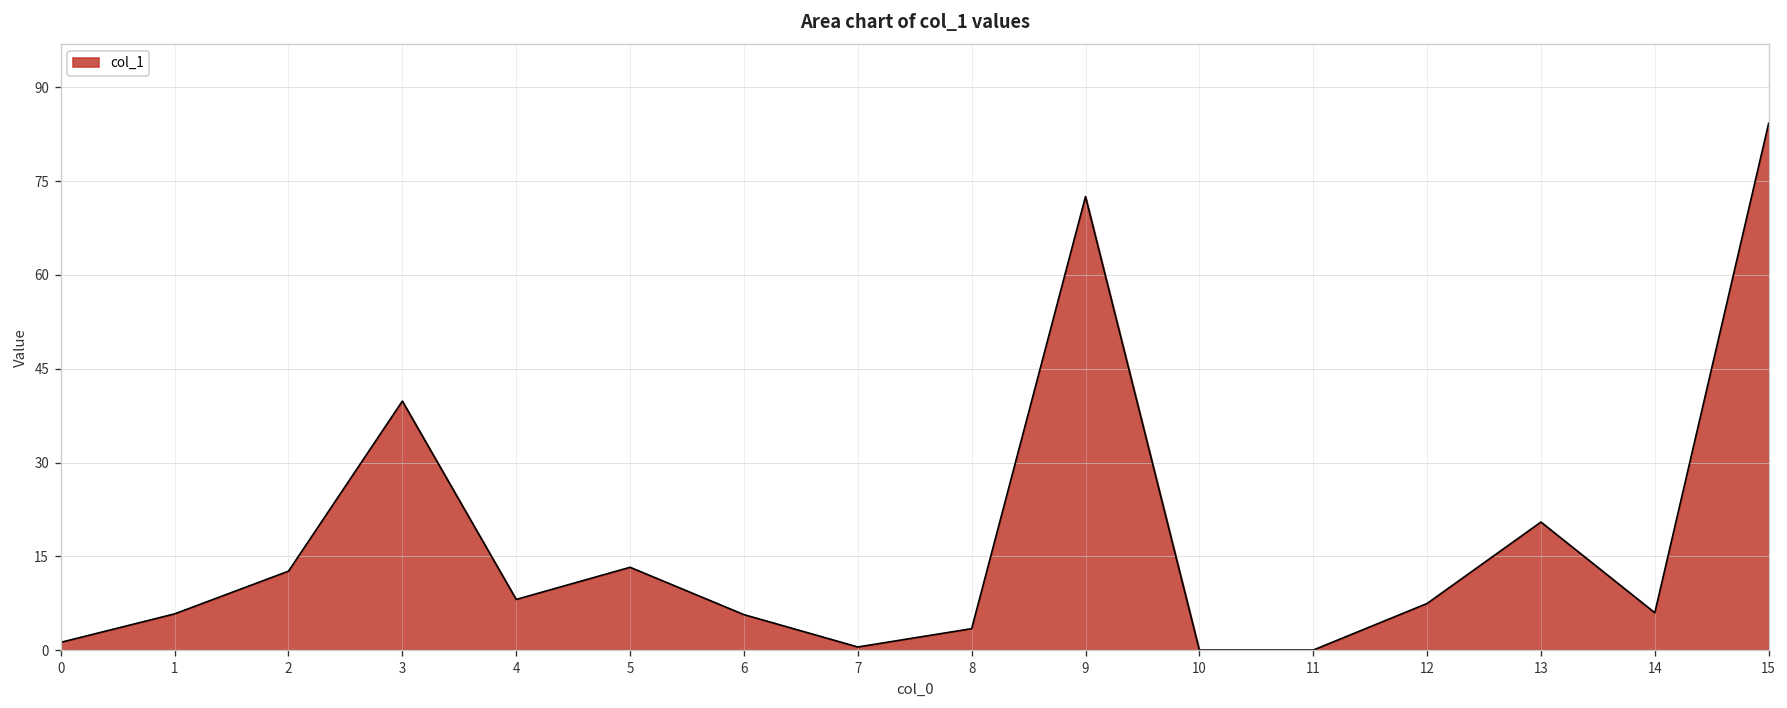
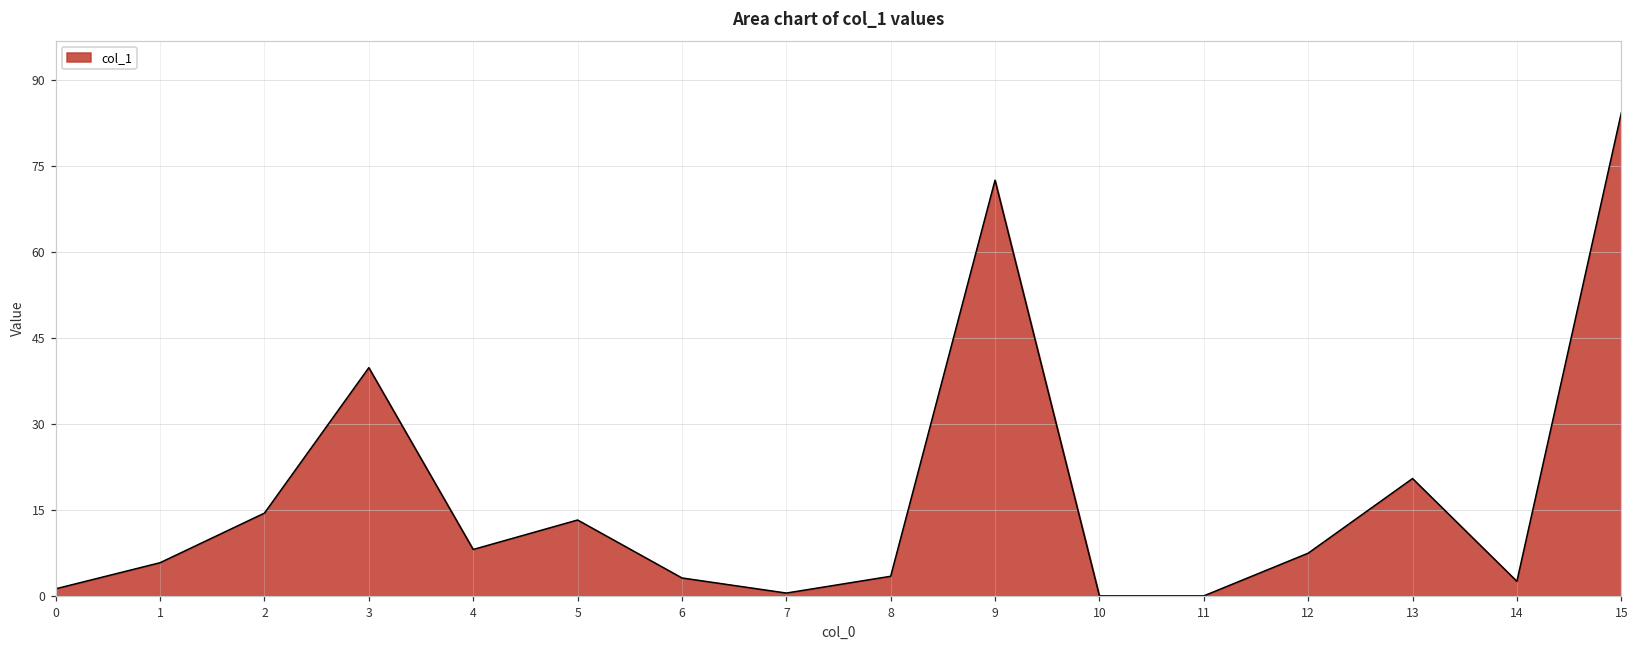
2: 13 -> 14
6: 6 -> 3
14: 6 -> 3
